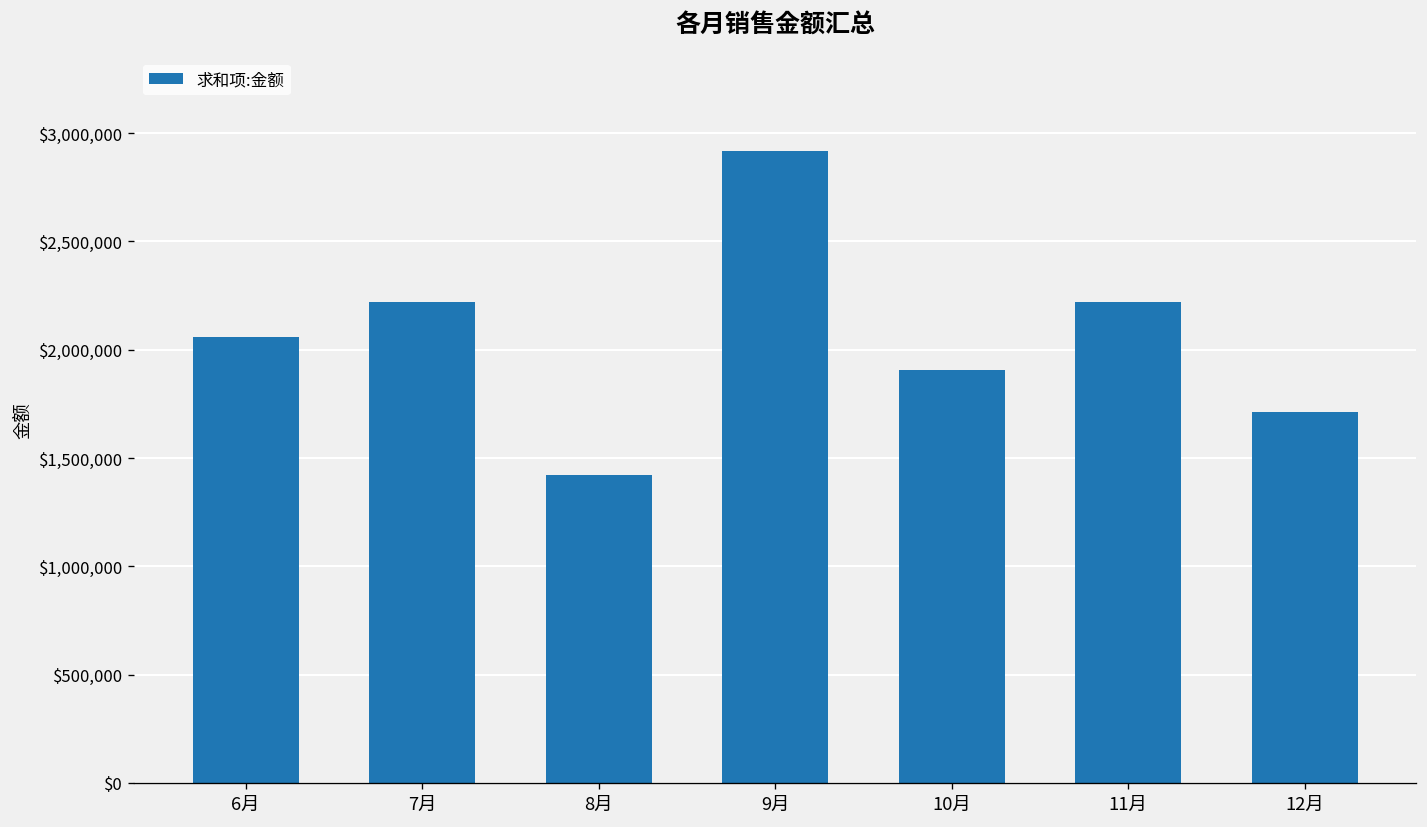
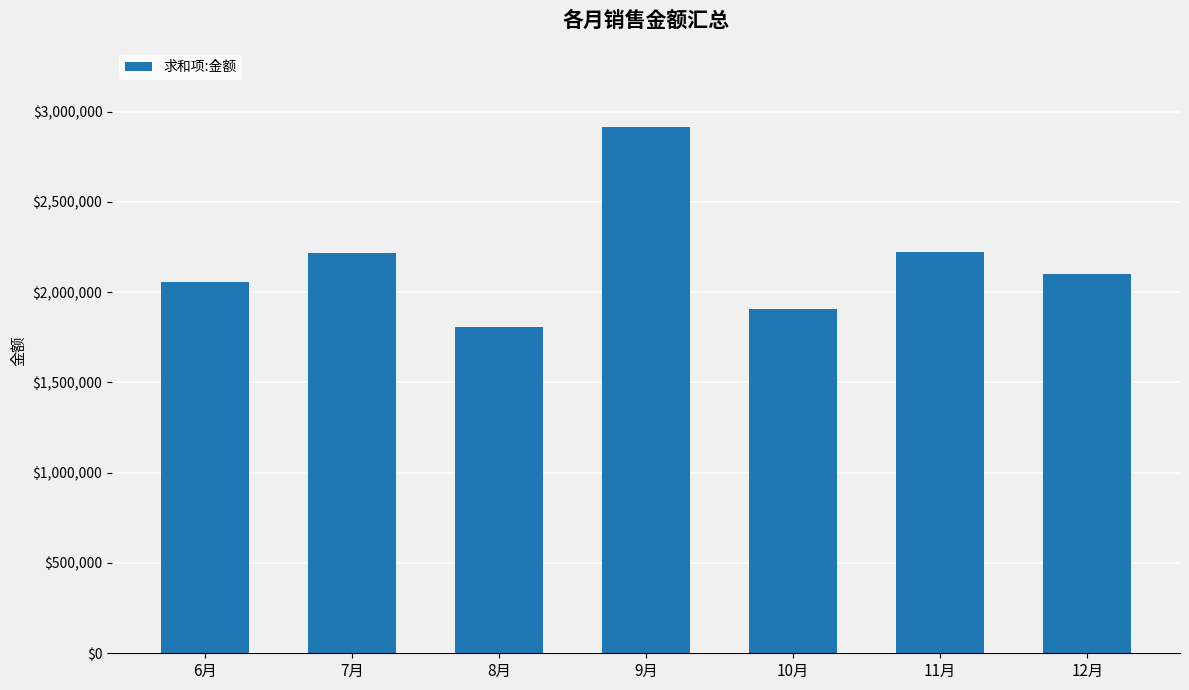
8月: $1,420,000 -> $1,810,000
12月: $1,710,000 -> $2,100,000
